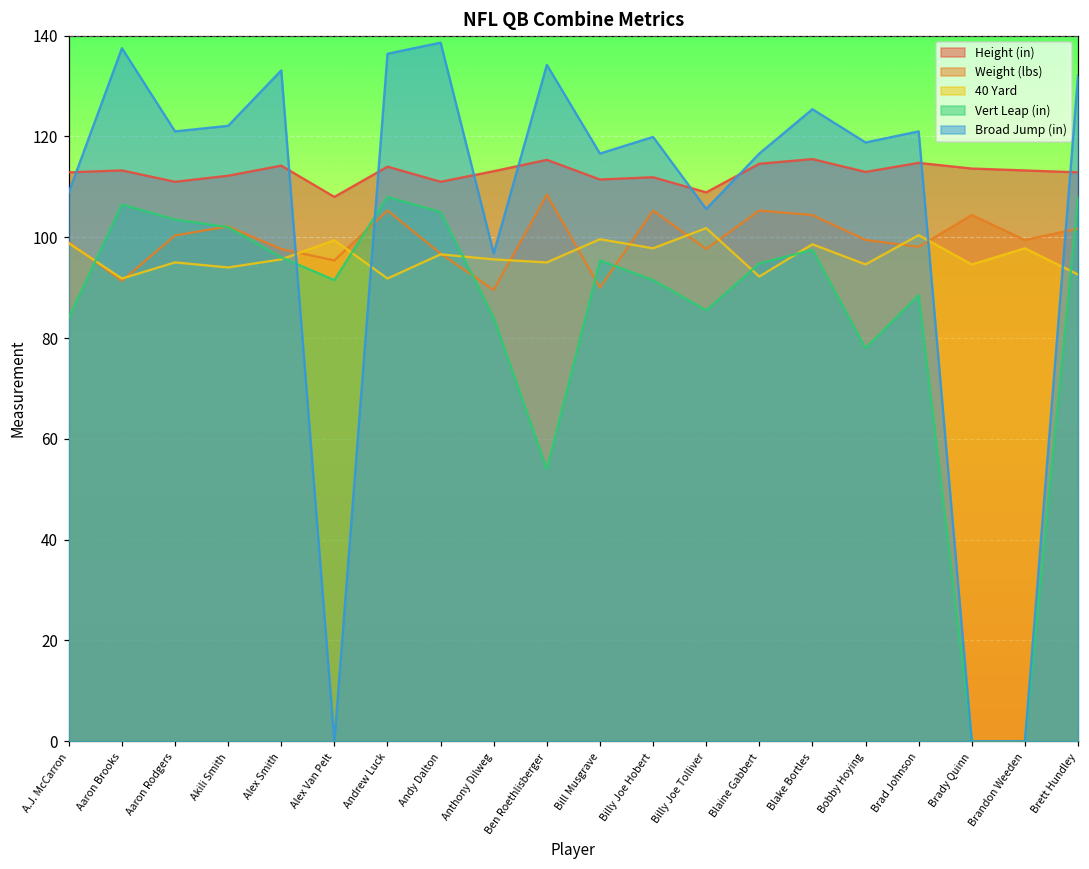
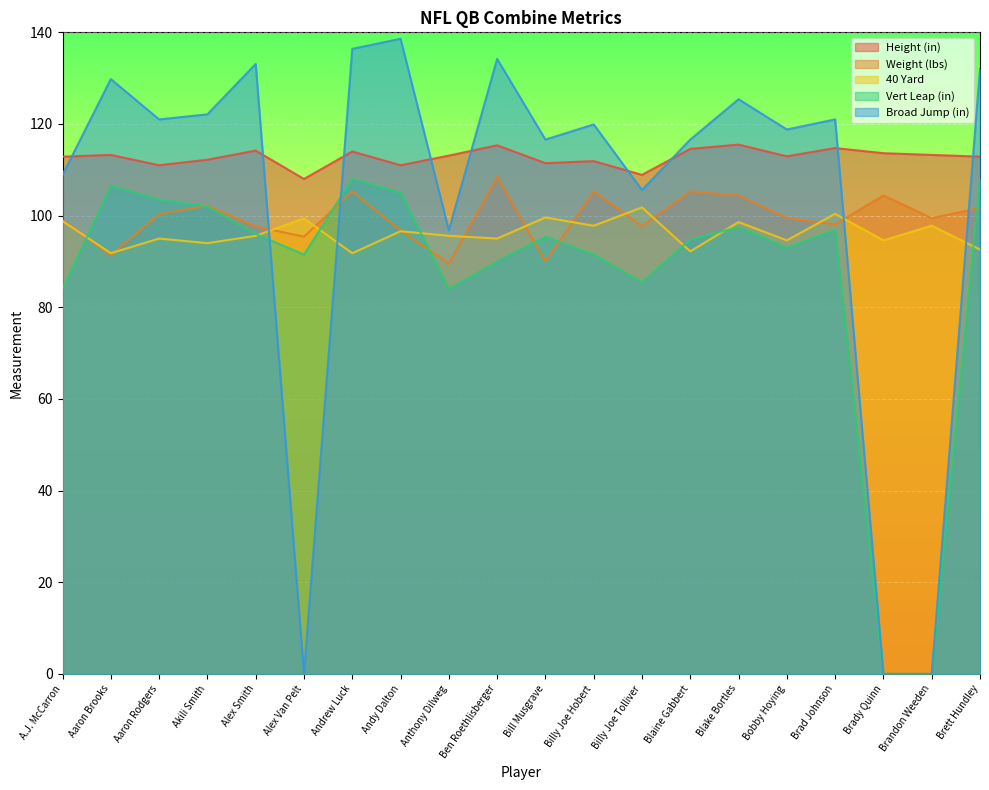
Broad Jump (in), Aaron Brooks: 138 -> 130
Vert Leap (in), Ben Roethlisberger: 54 -> 90
Vert Leap (in), Bobby Hoying: 78 -> 93
Vert Leap (in), Brad Johnson: 89 -> 97
